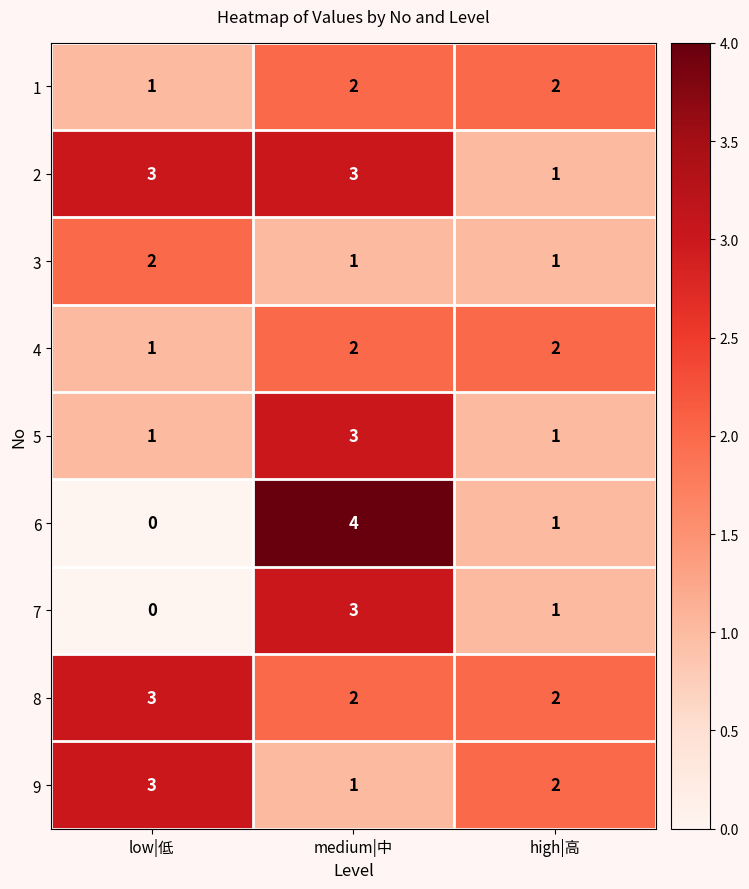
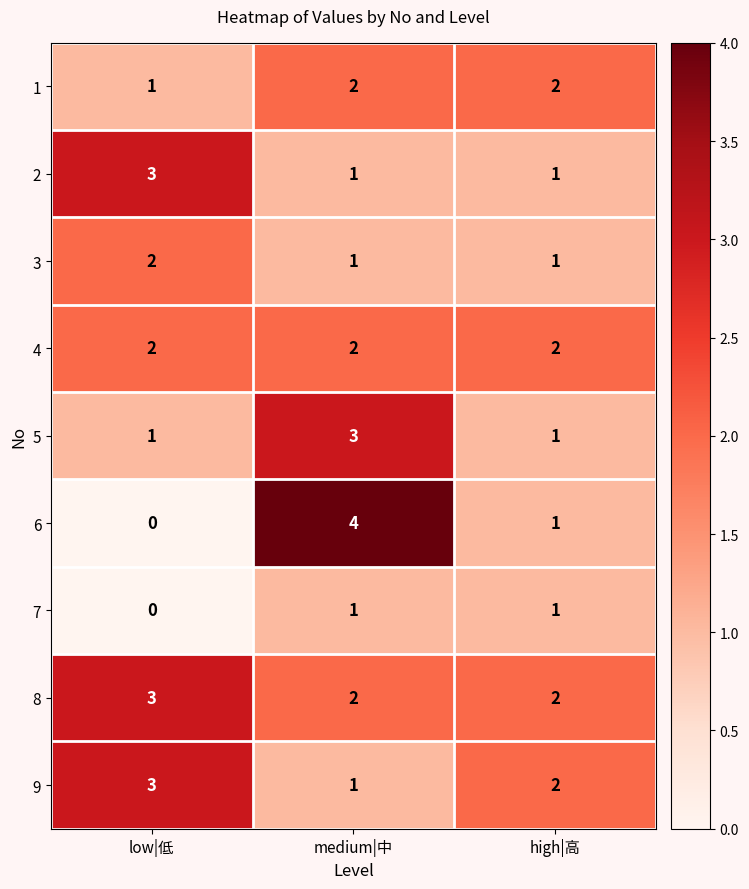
2, medium|中: 3 -> 1
4, low|低: 1 -> 2
7, medium|中: 3 -> 1
